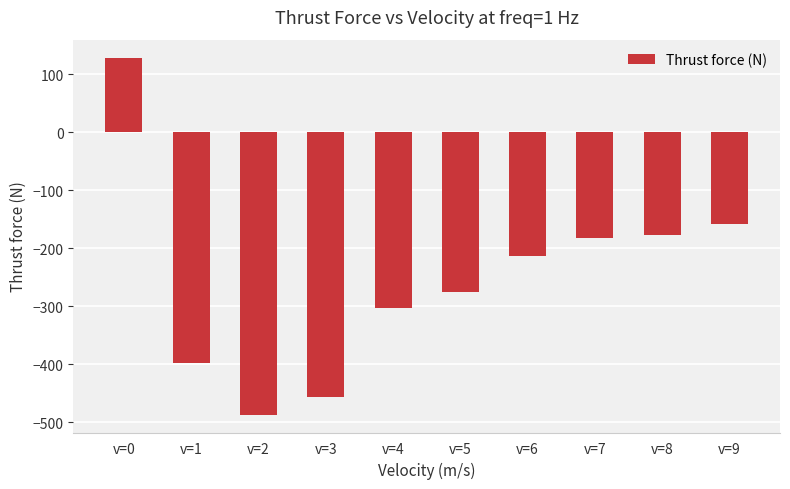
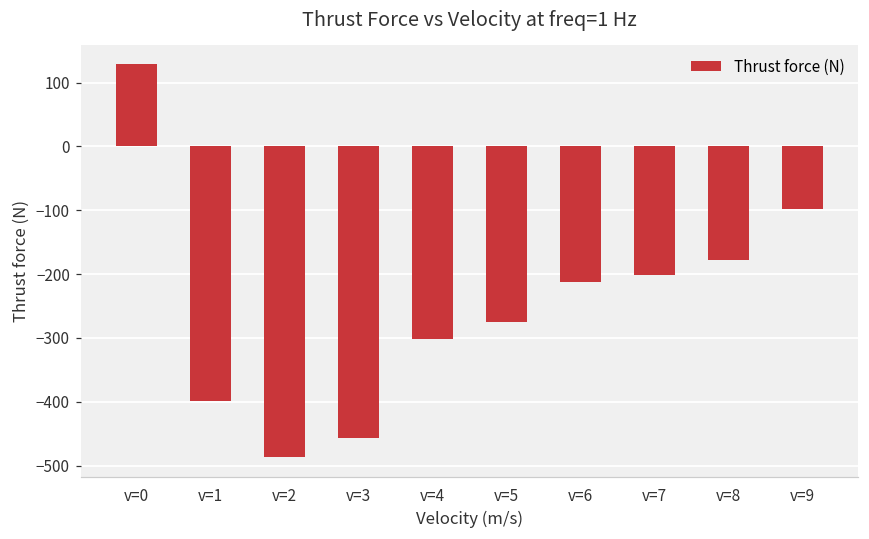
v=7: -180 -> -200
v=9: -160 -> -100
